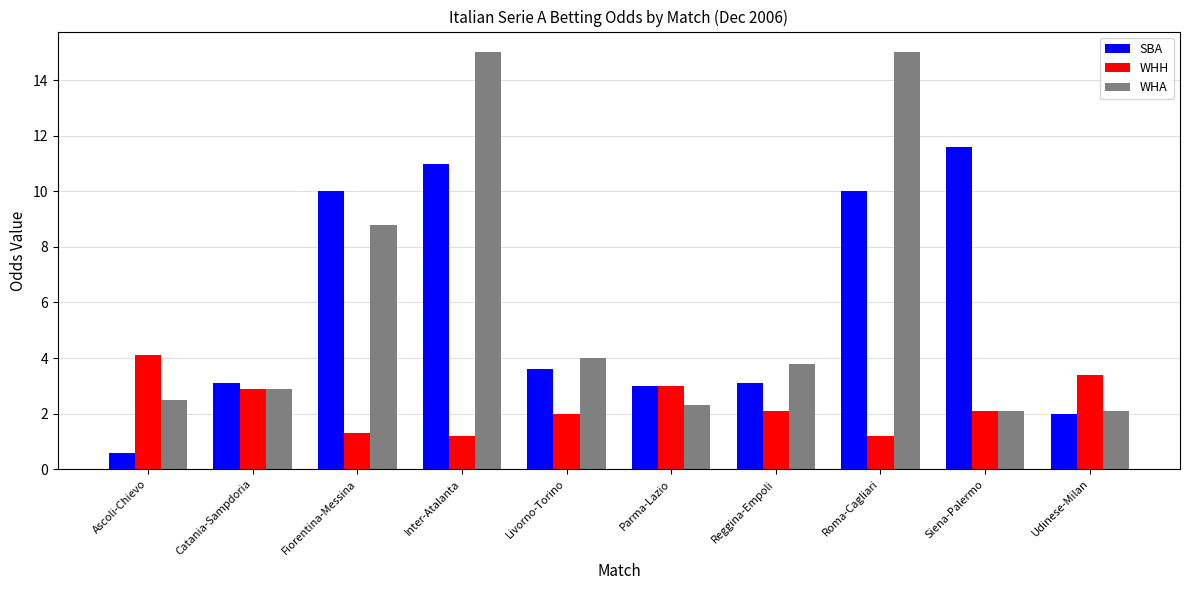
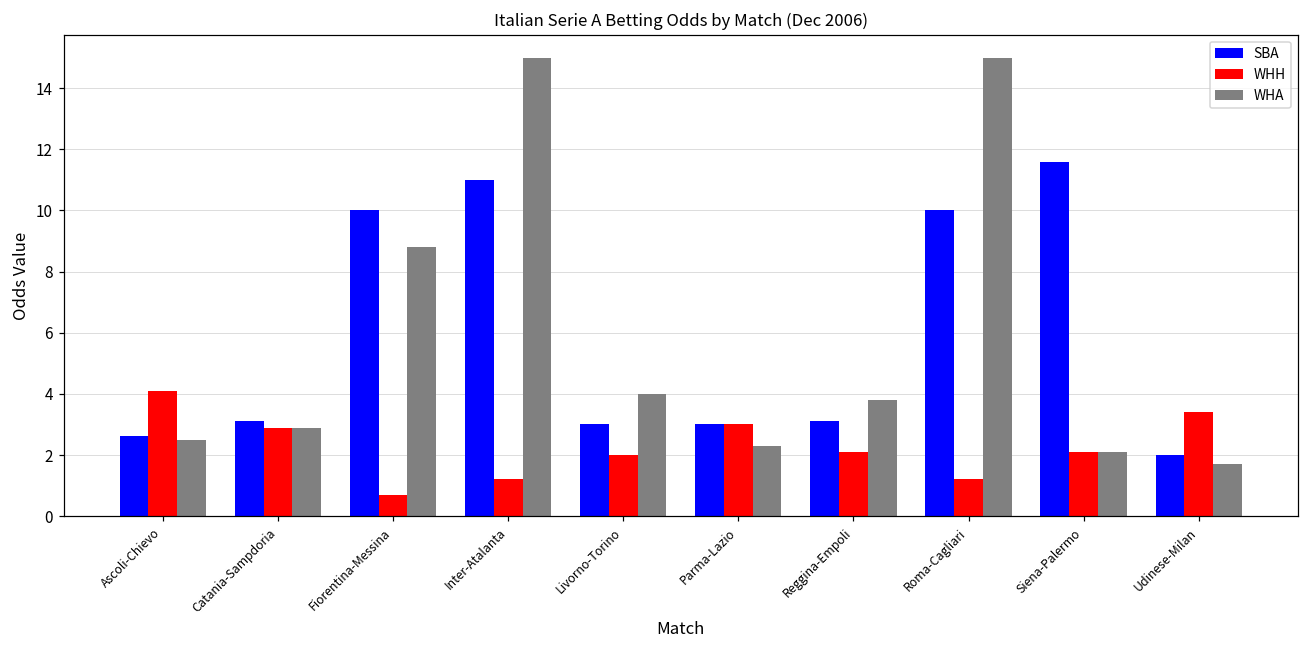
SBA, Ascoli-Chievo: 0.6 -> 2.6
WHH, Fiorentina-Messina: 1.3 -> 0.7
SBA, Livorno-Torino: 3.6 -> 3.0
WHA, Udinese-Milan: 2.1 -> 1.7
